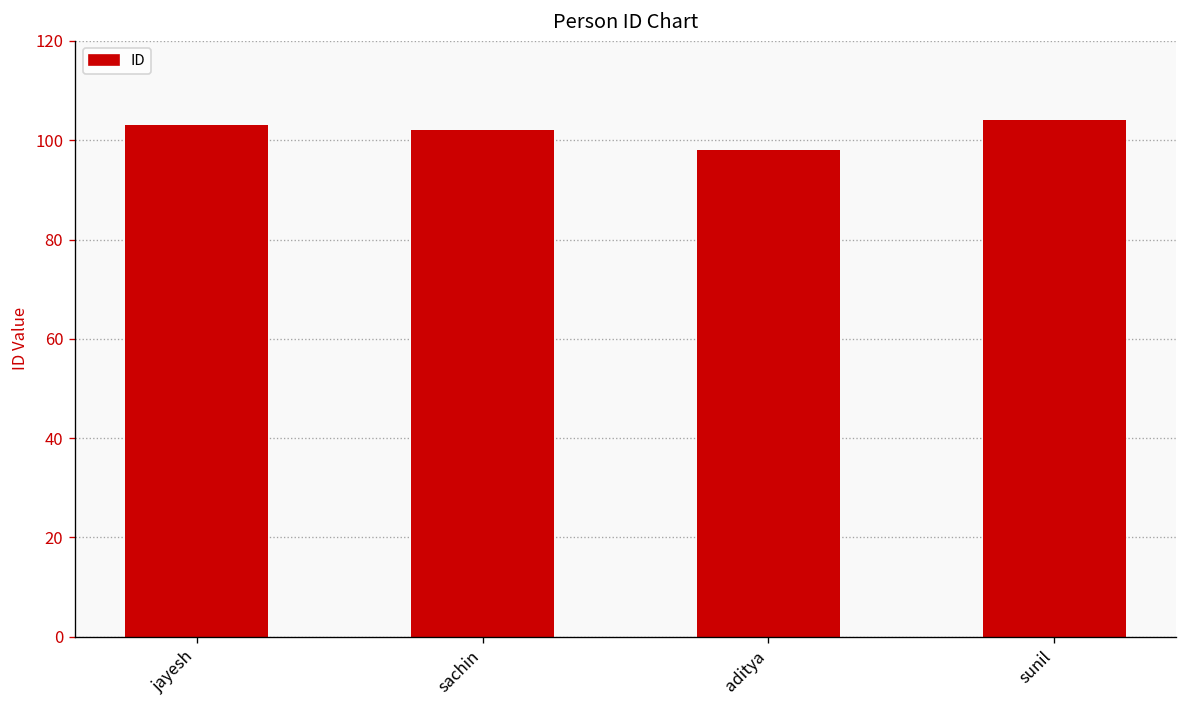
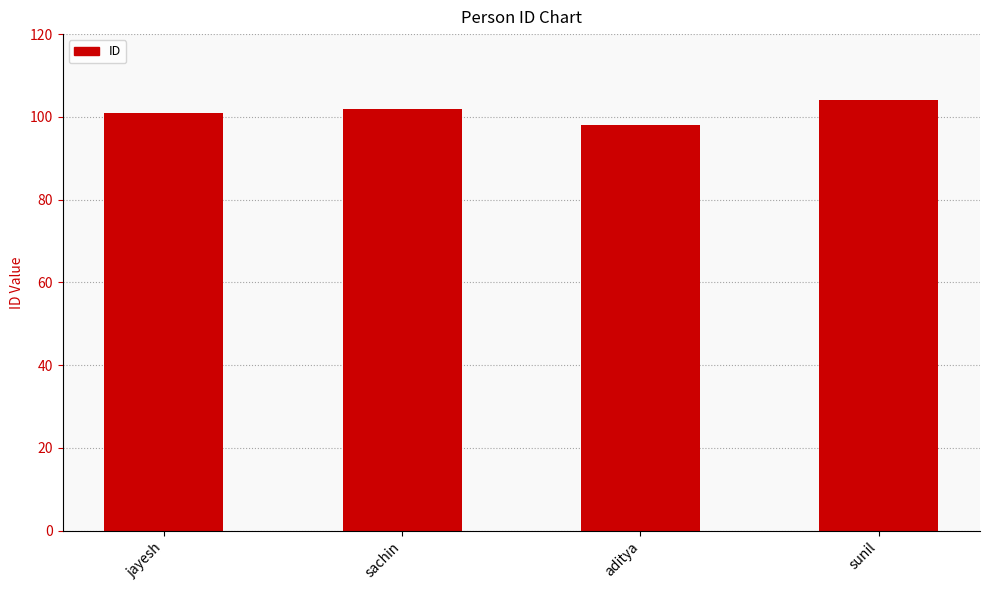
jayesh: 103 -> 101
